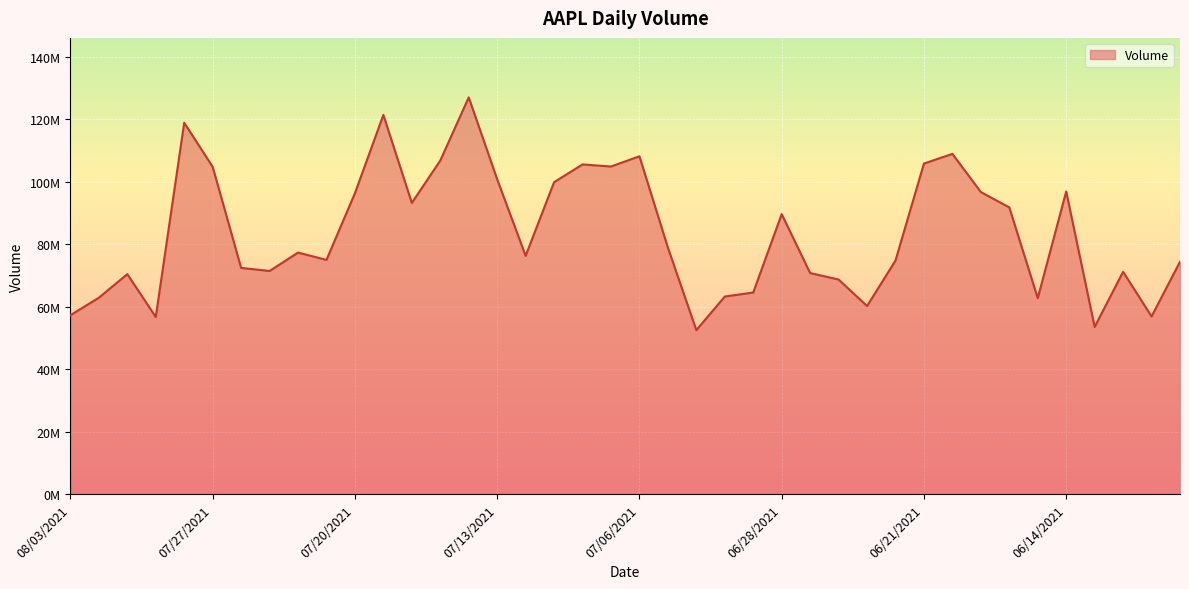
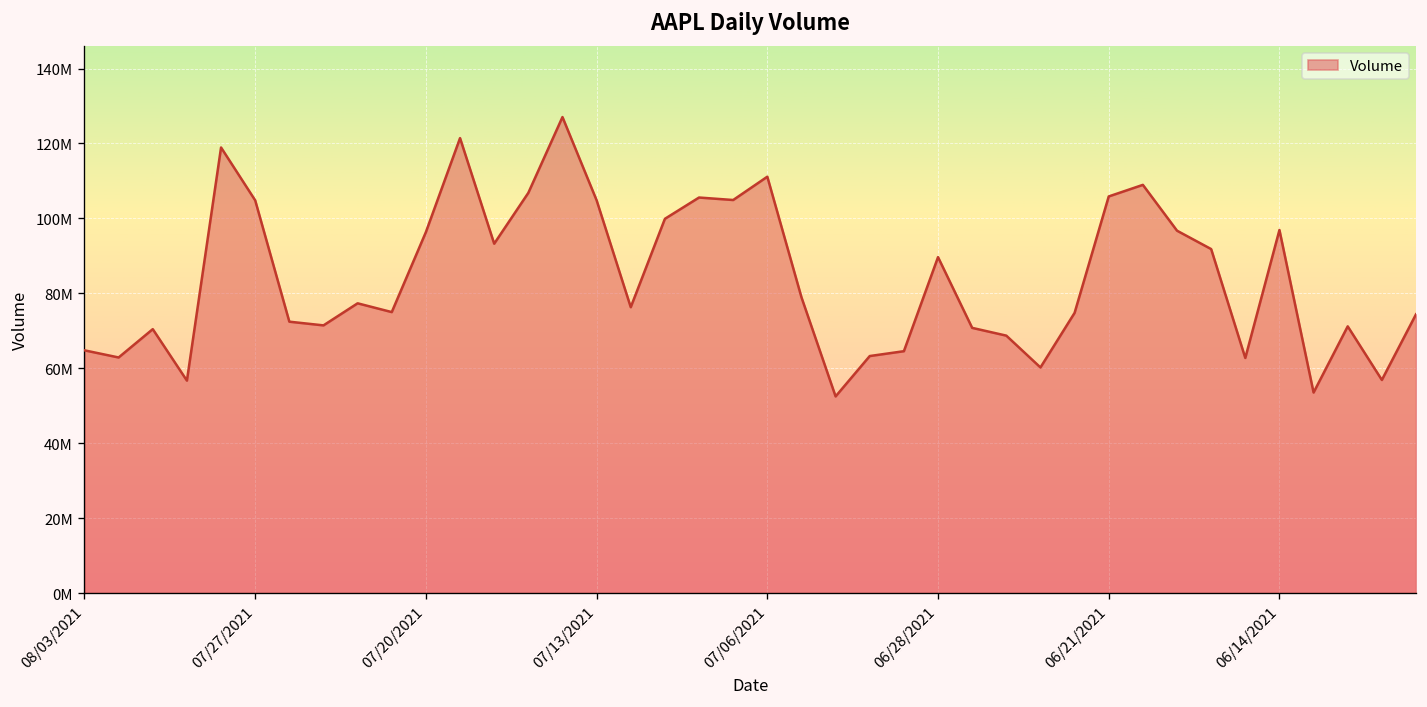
08/03/2021: 57000000 -> 65000000
07/13/2021: 101000000 -> 105000000
07/06/2021: 108000000 -> 111000000
